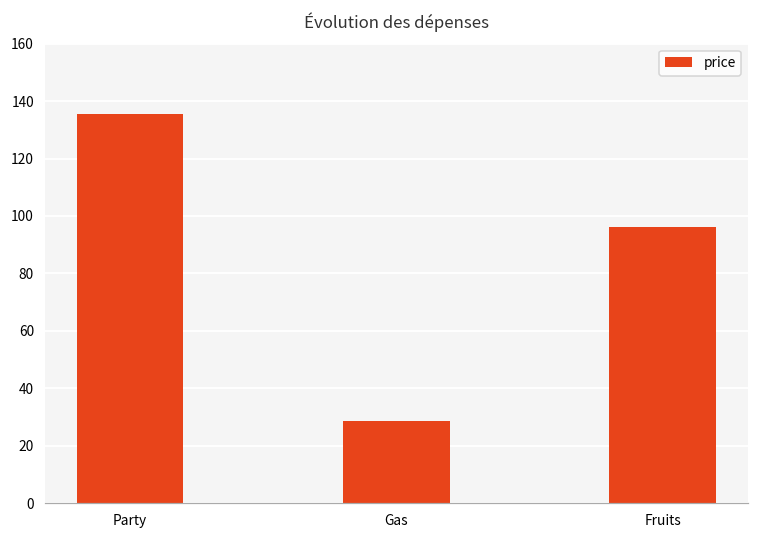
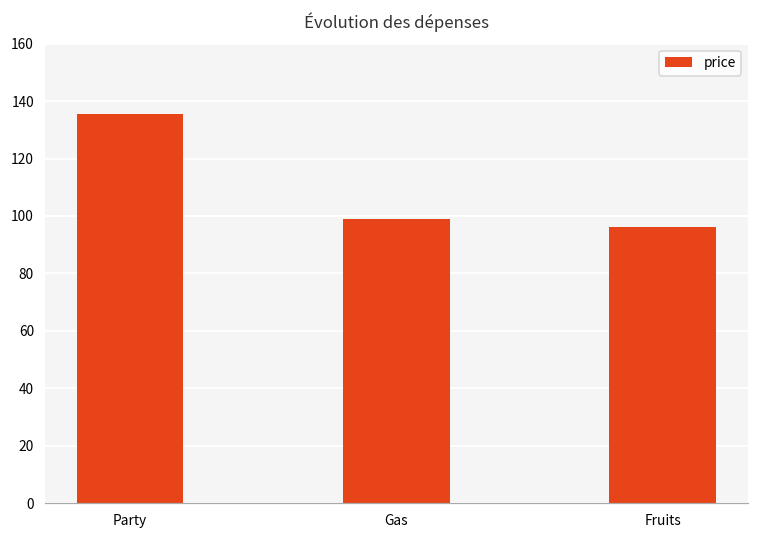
Gas: 29 -> 99
